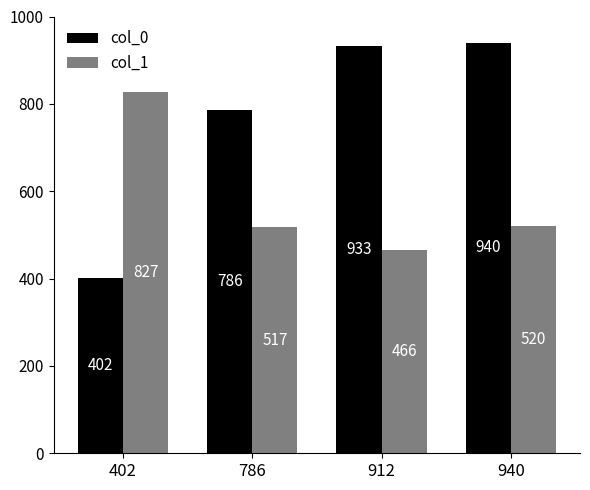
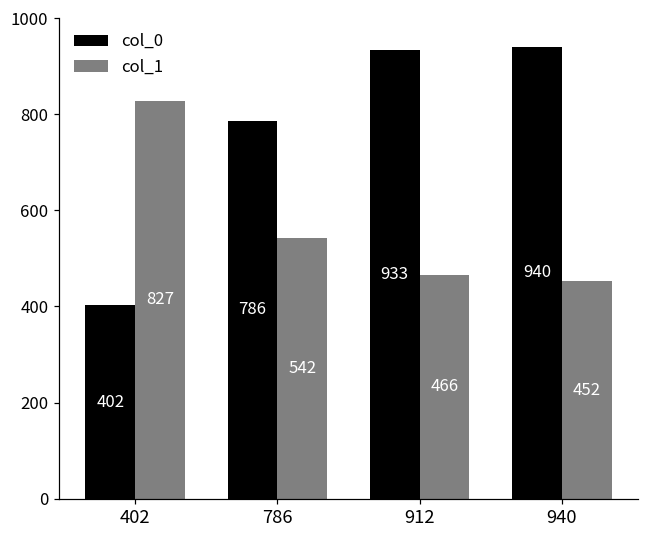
col_1, 786: 517 -> 542
col_1, 940: 520 -> 452
